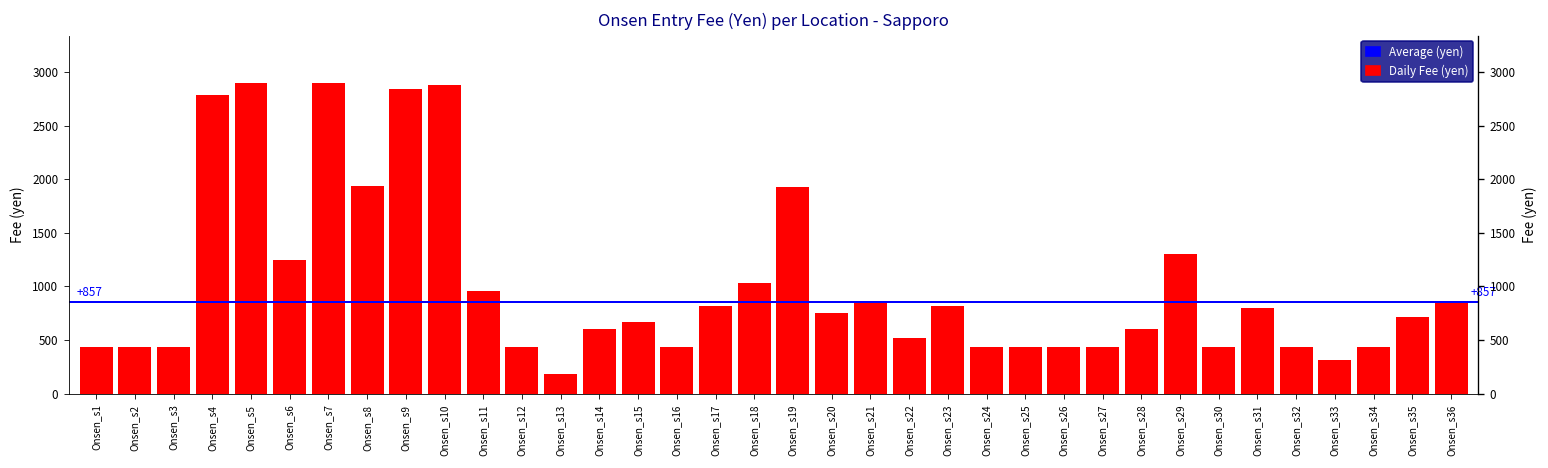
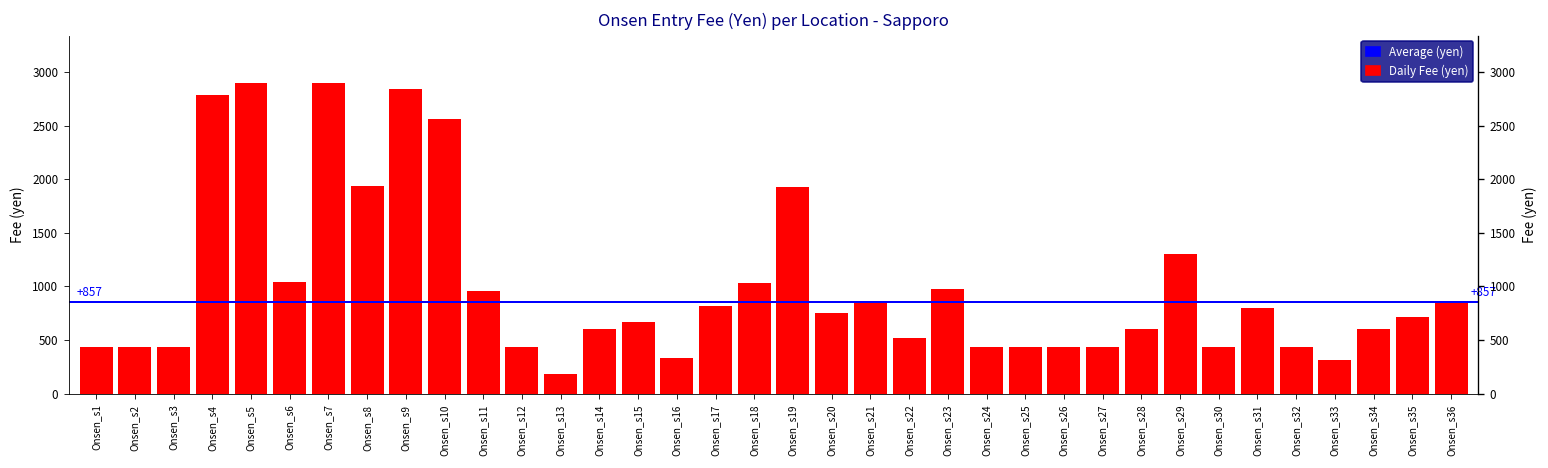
Onsen_s6: 1300 -> 1000
Onsen_s10: 2900 -> 2600
Onsen_s16: 400 -> 300
Onsen_s23: 800 -> 1000
Onsen_s34: 400 -> 600
